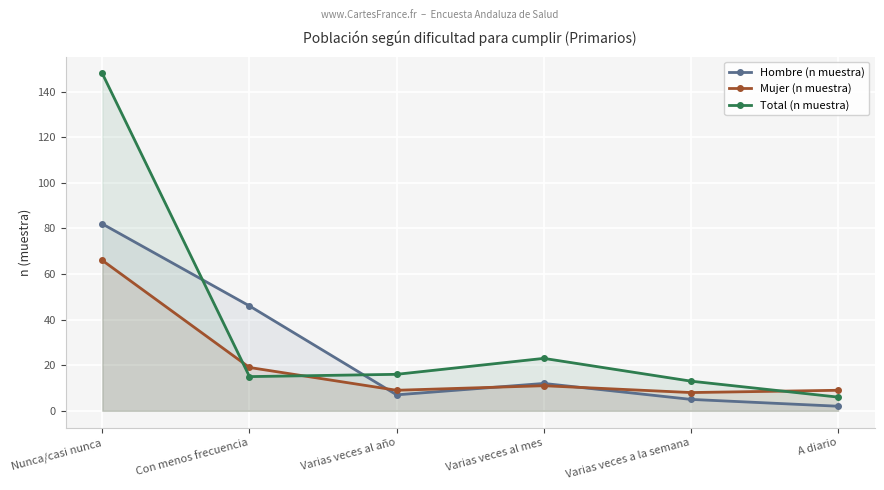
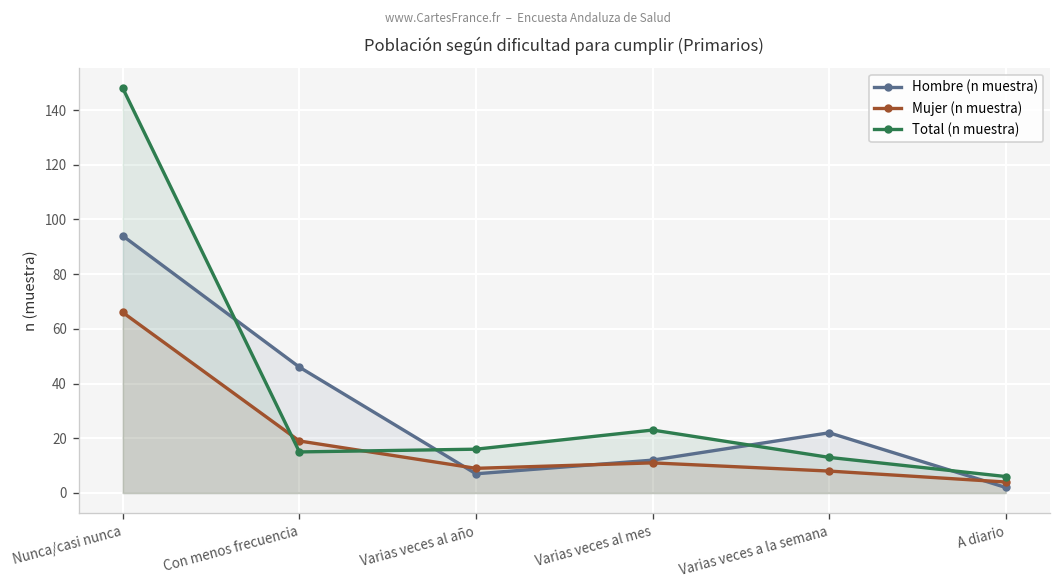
Hombre (n muestra), Nunca/casi nunca: 82 -> 94
Hombre (n muestra), Varias veces a la semana: 5 -> 22
Mujer (n muestra), A diario: 9 -> 4
